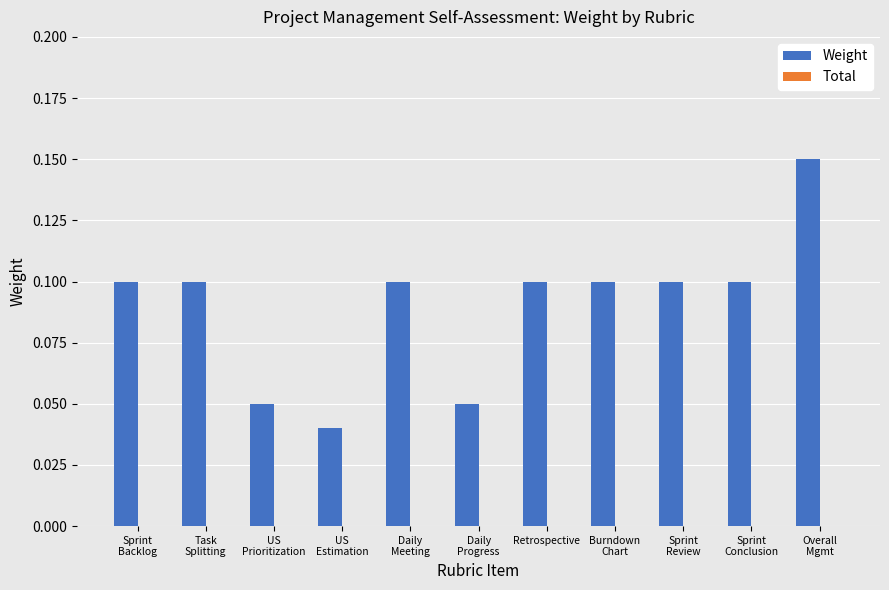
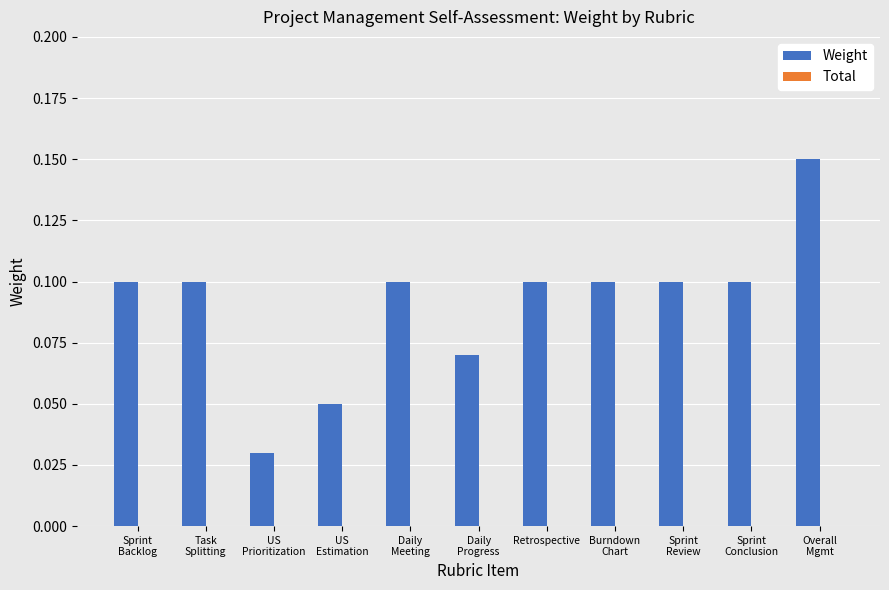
Weight, US Prioritization: 0.05 -> 0.03
Weight, US Estimation: 0.04 -> 0.05
Weight, Daily Progress: 0.05 -> 0.07
